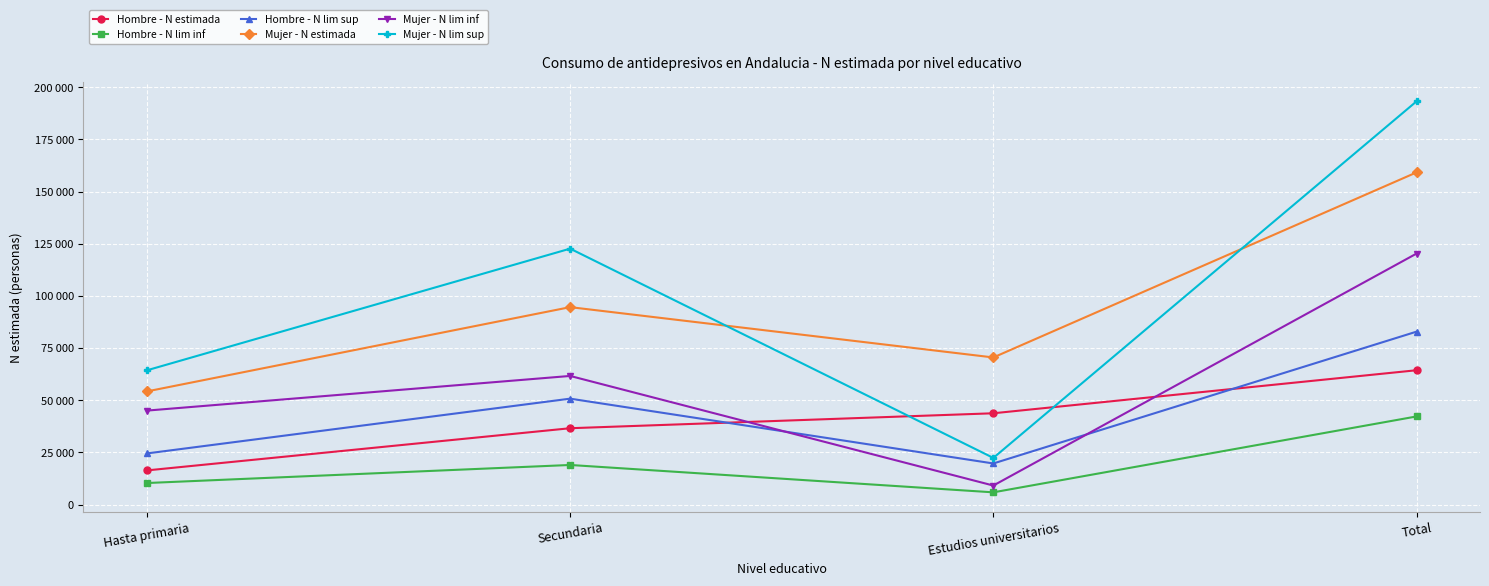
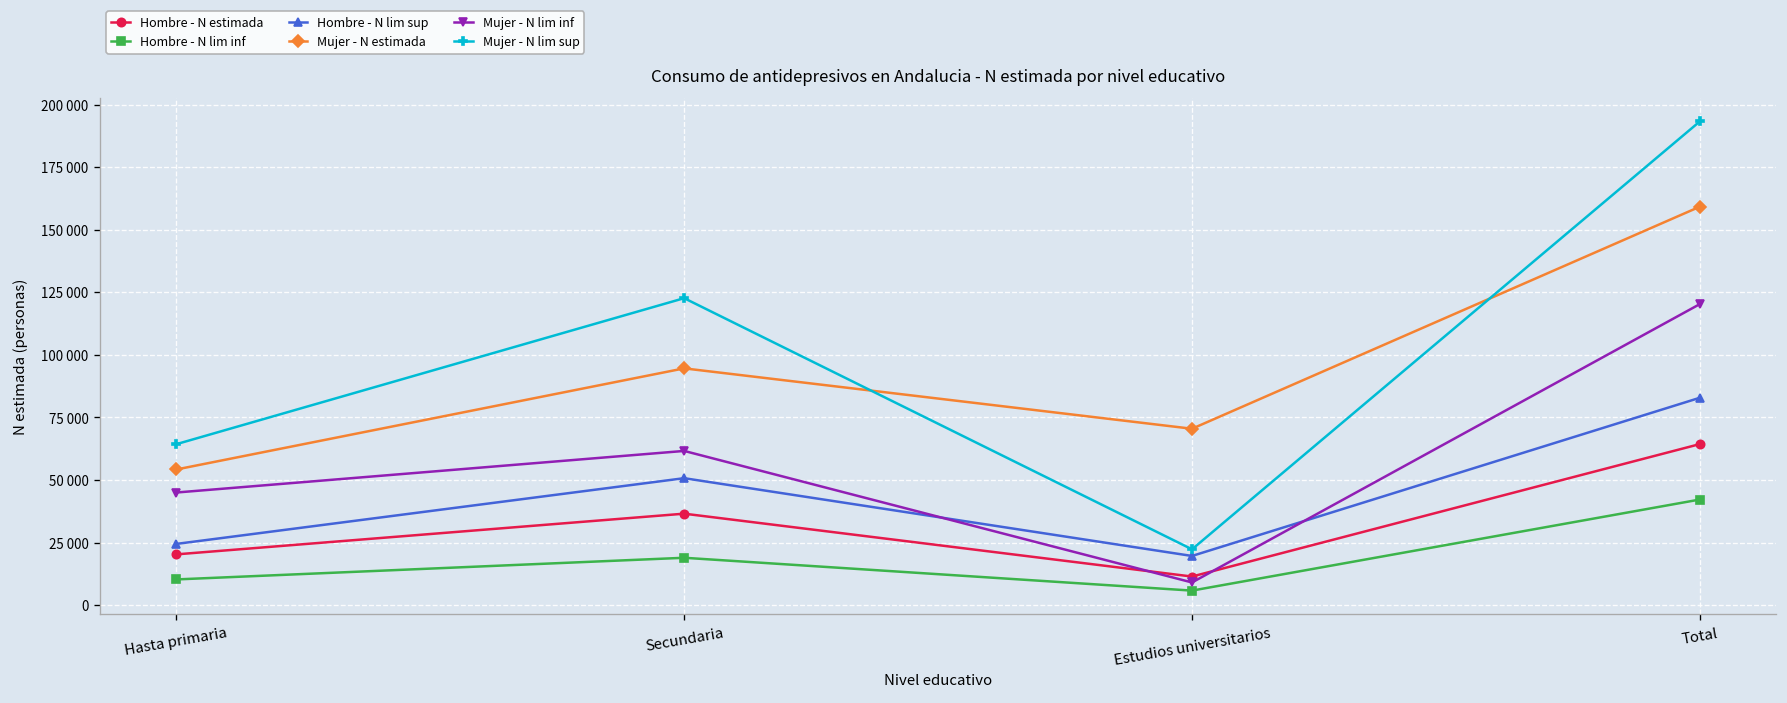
Hombre - N estimada, Hasta primaria: 16000 -> 20000
Hombre - N estimada, Estudios universitarios: 44000 -> 11000
